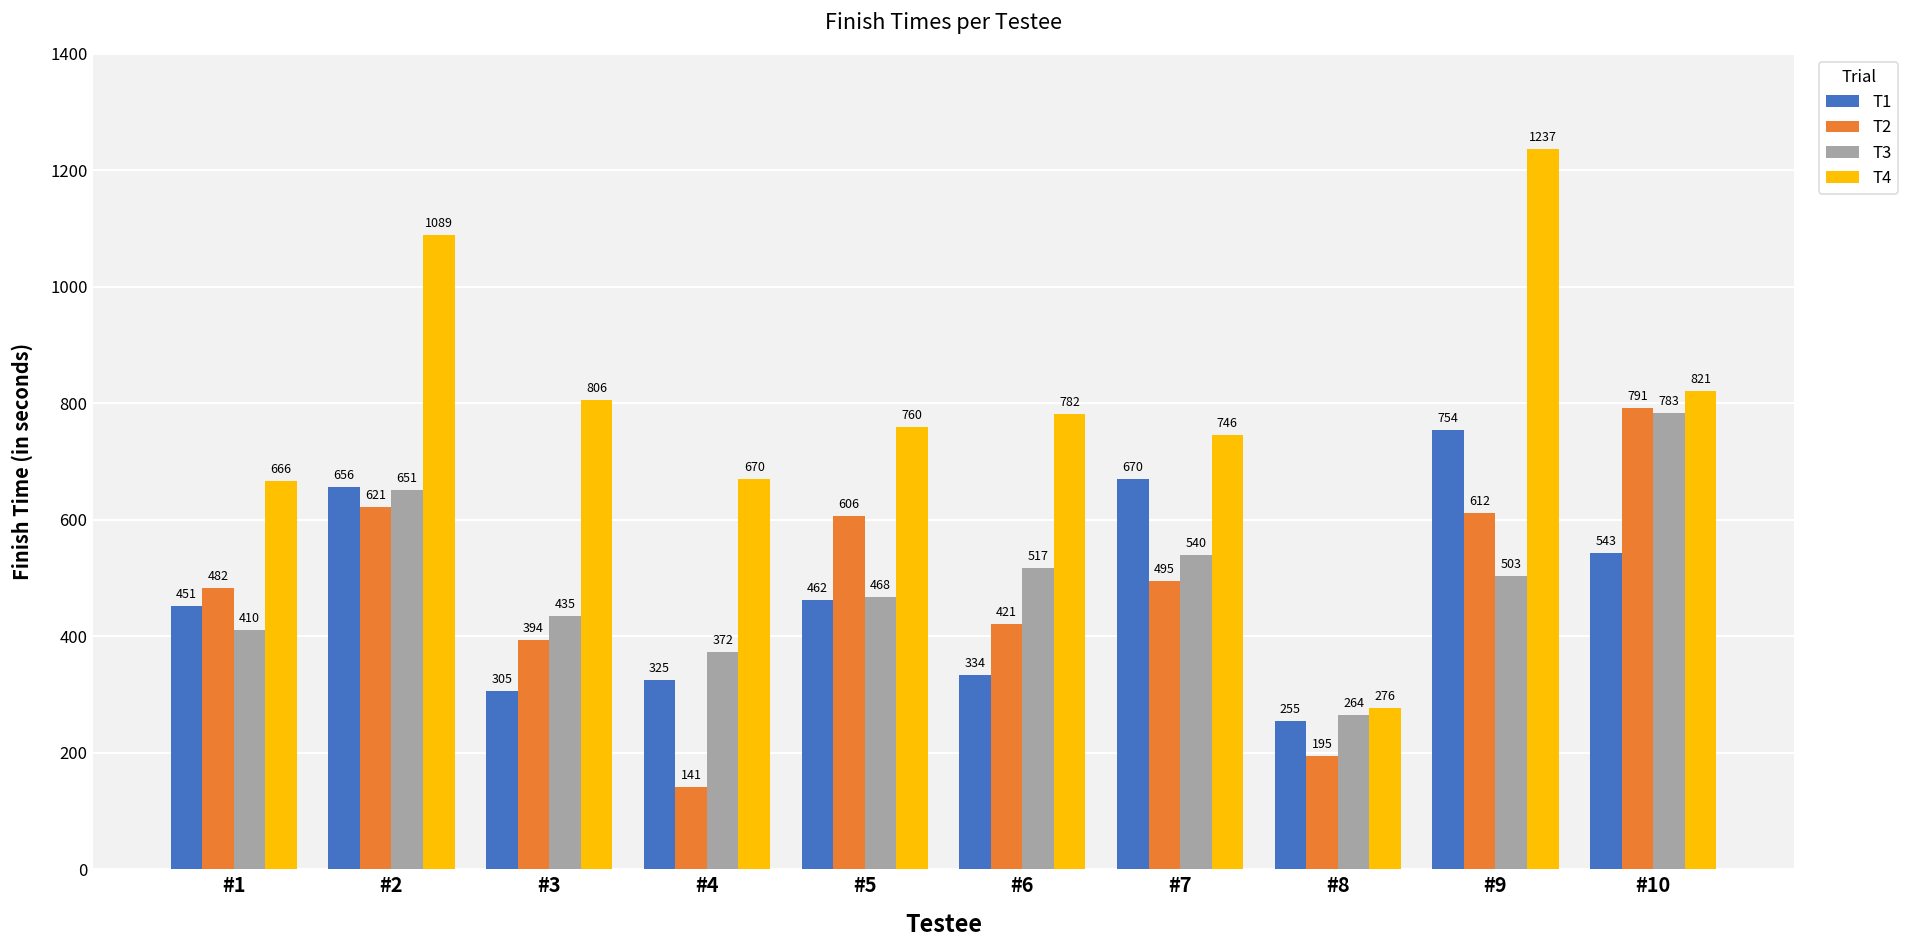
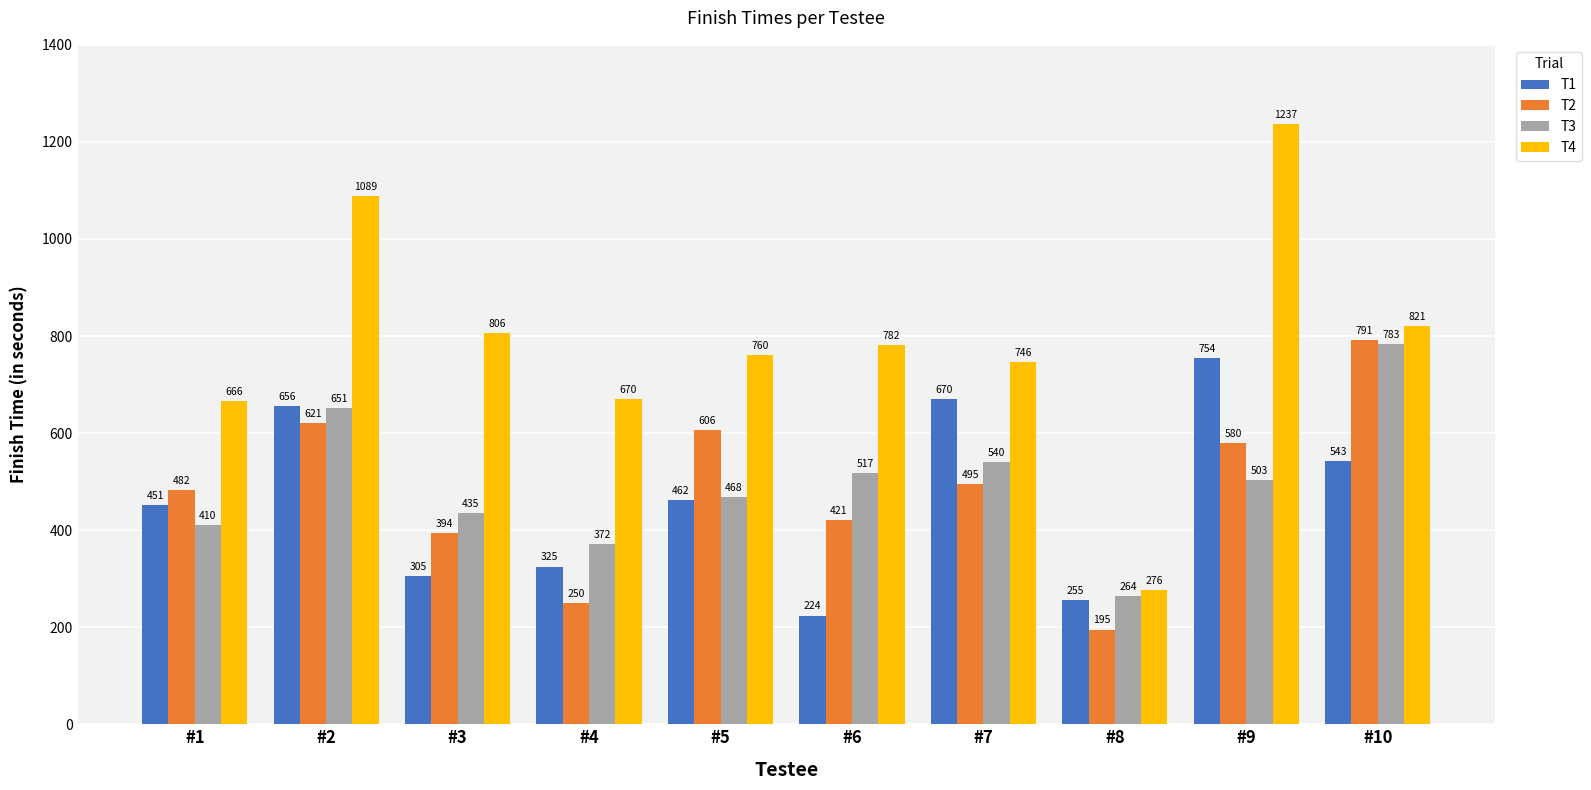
T2, #4: 141 -> 250
T1, #6: 334 -> 224
T2, #9: 612 -> 580
